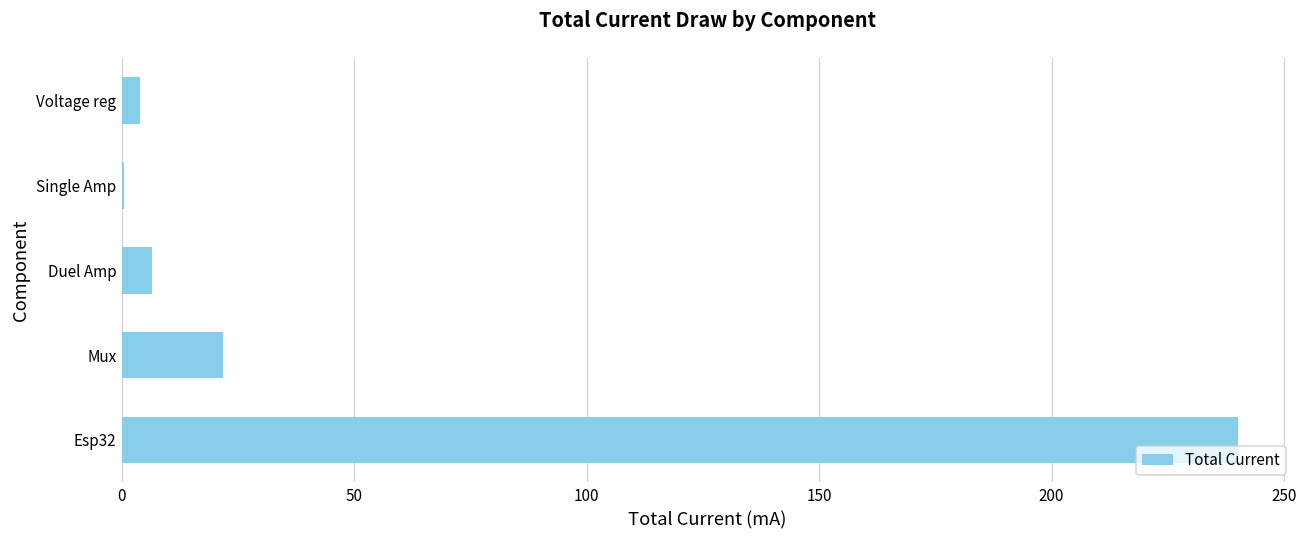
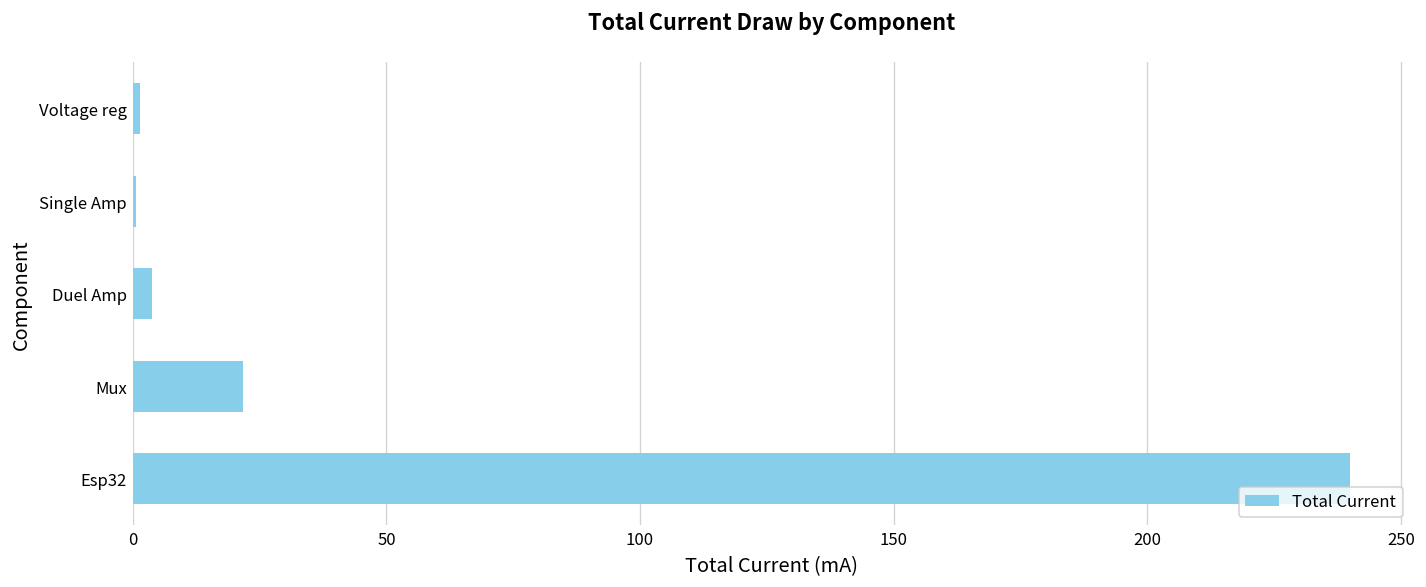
Voltage reg: 4 -> 2
Duel Amp: 7 -> 4
